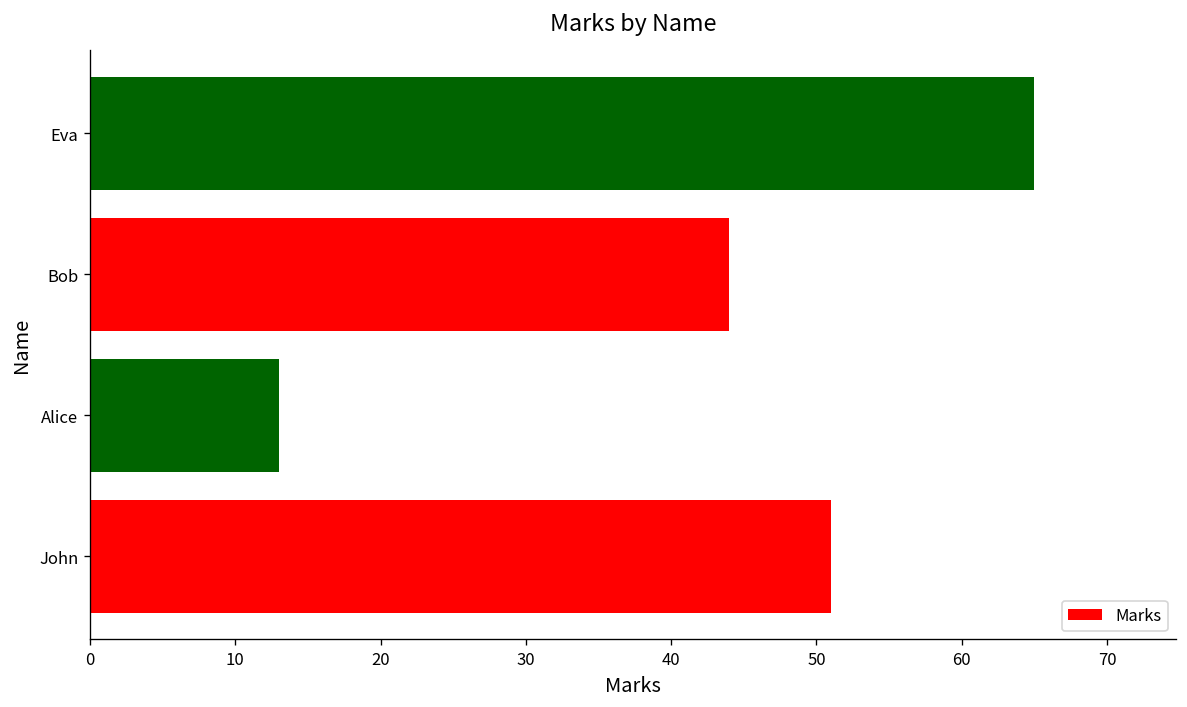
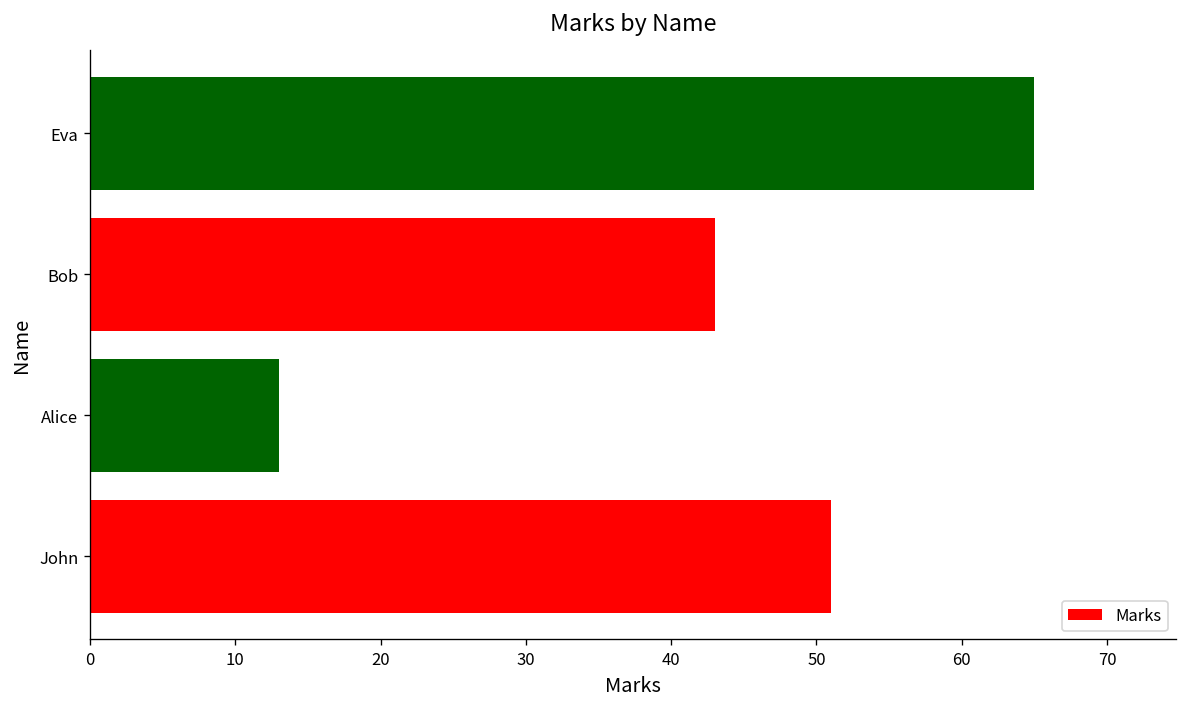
Bob: 44 -> 43
